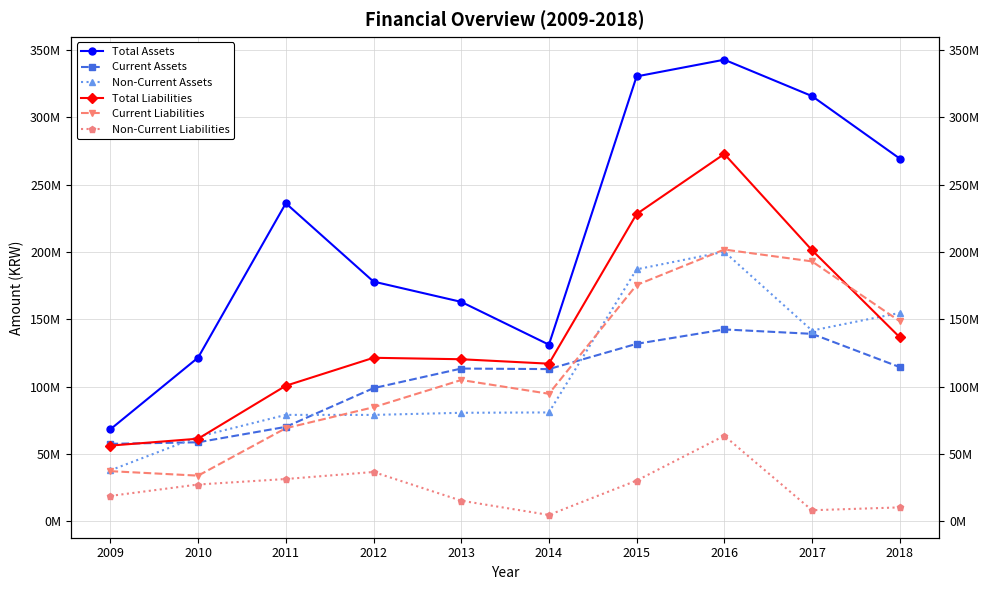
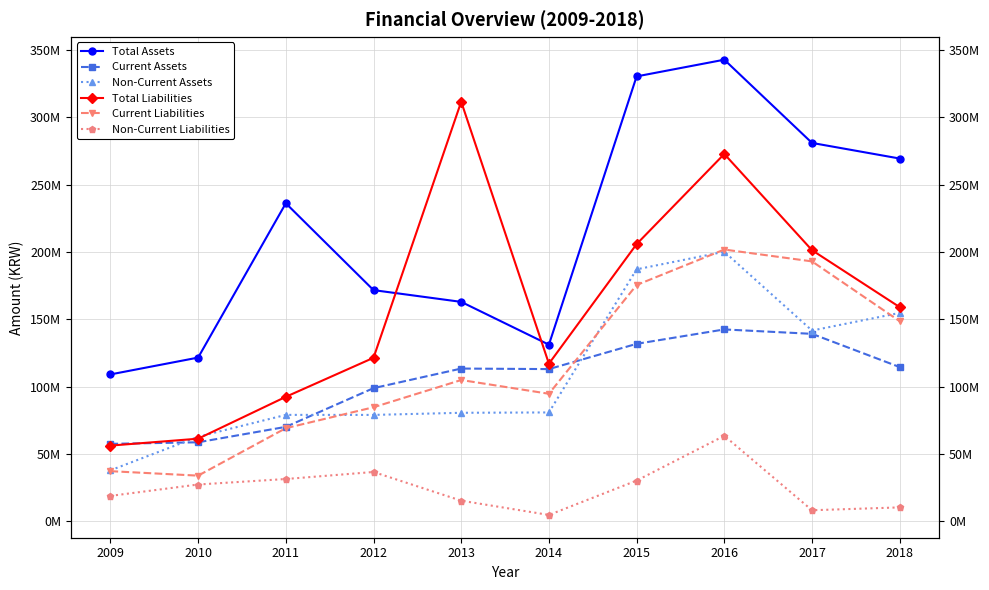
Total Assets, 2009: 68000000 -> 109000000
Total Liabilities, 2011: 101000000 -> 93000000
Total Assets, 2012: 178000000 -> 172000000
Total Liabilities, 2013: 120000000 -> 312000000
Total Liabilities, 2015: 228000000 -> 206000000
Total Assets, 2017: 316000000 -> 281000000
Total Liabilities, 2018: 137000000 -> 159000000
